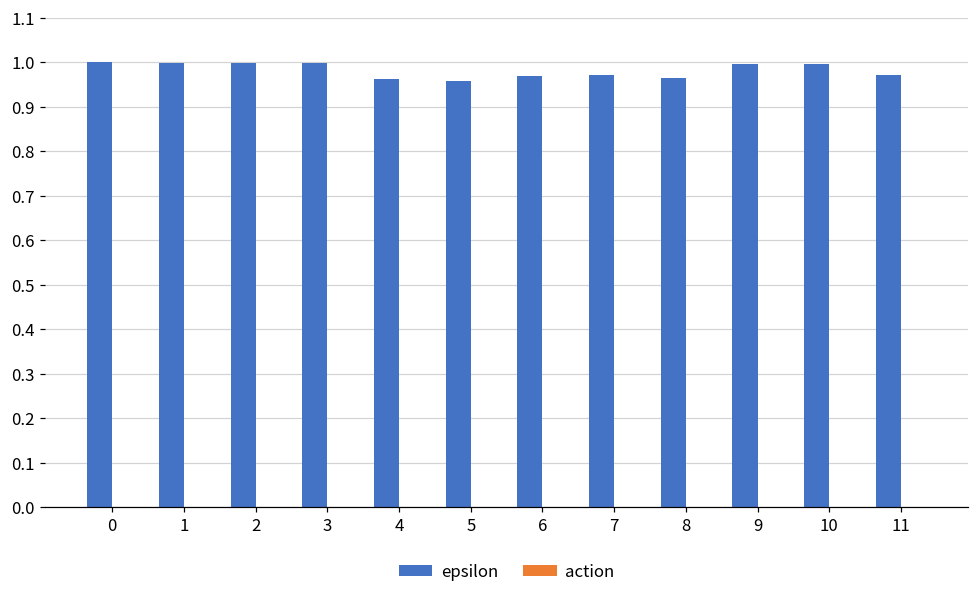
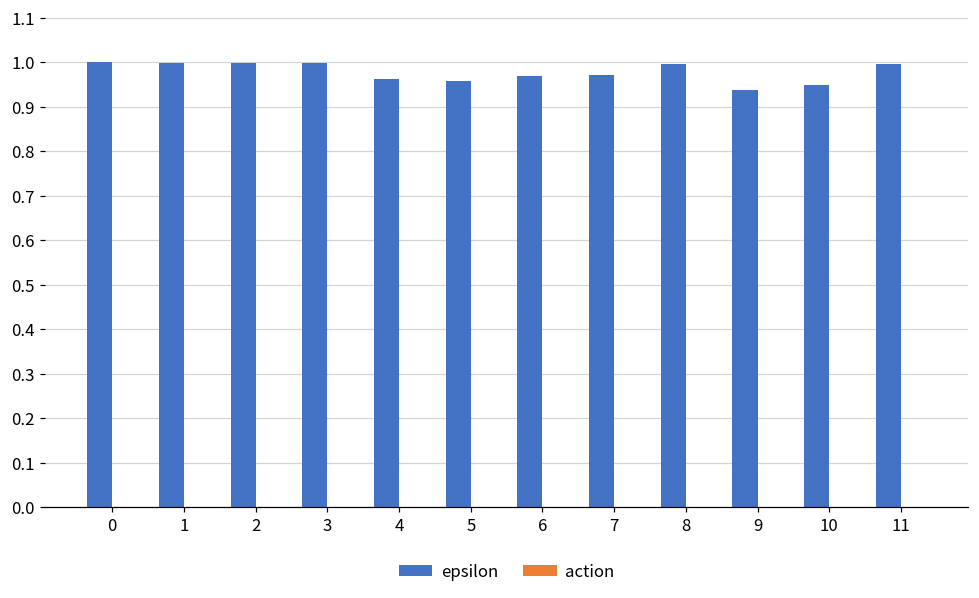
epsilon, 8: 0.96 -> 1.00
epsilon, 9: 1.00 -> 0.94
epsilon, 10: 1.00 -> 0.95
epsilon, 11: 0.97 -> 1.00
